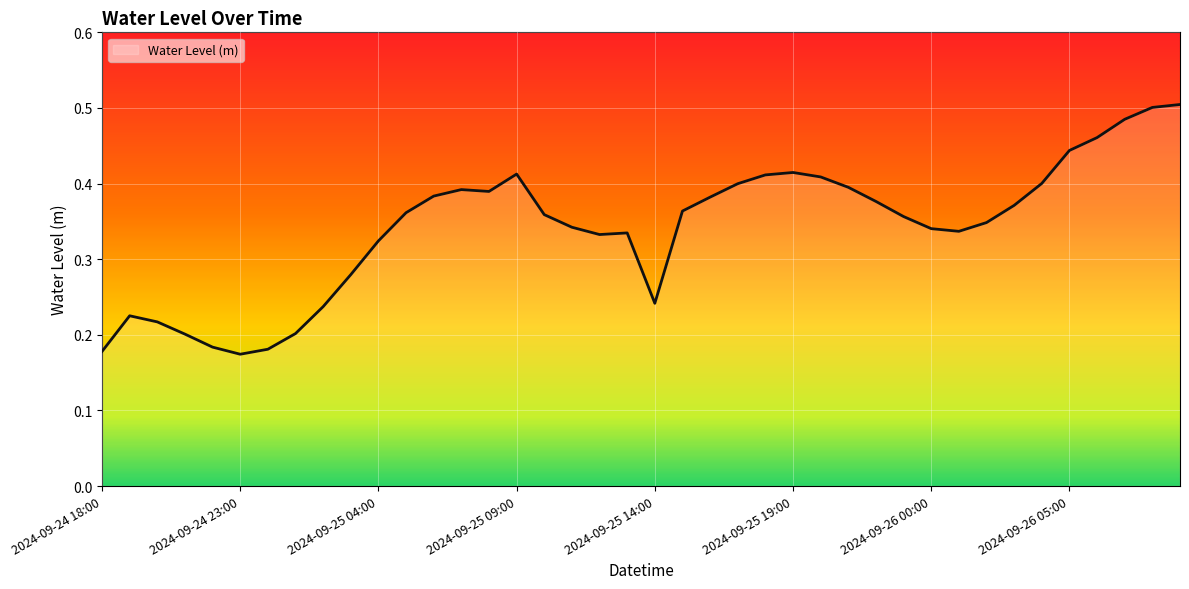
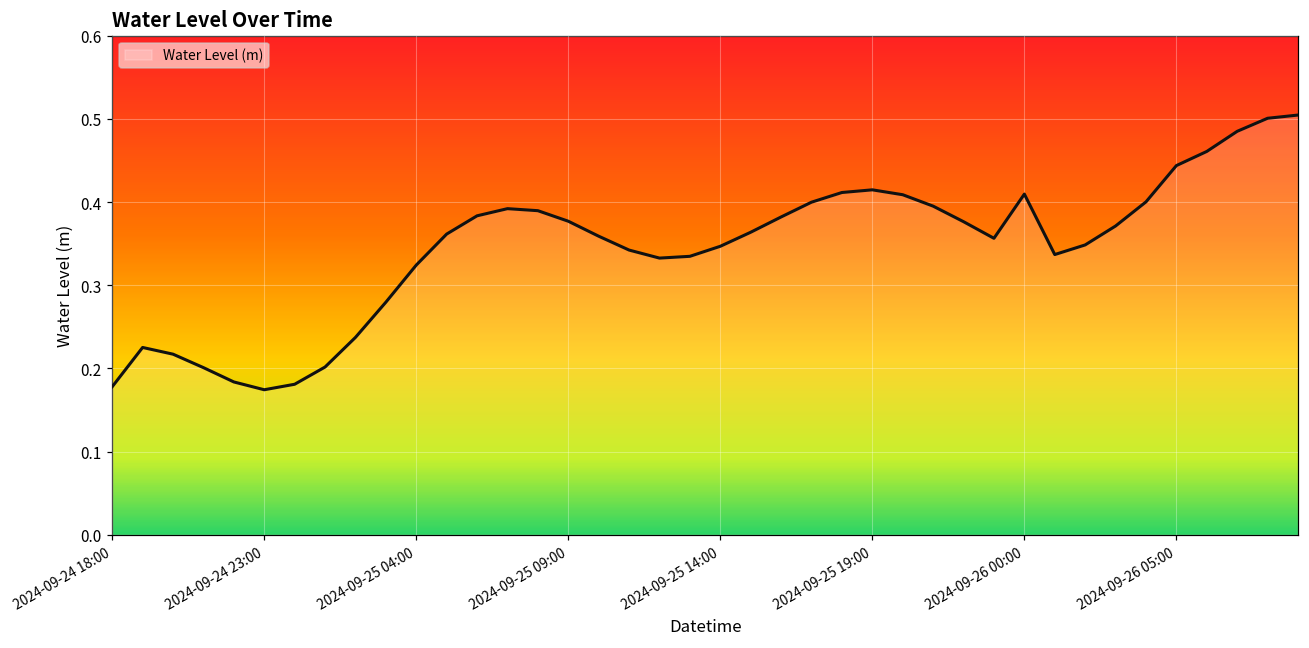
2024-09-25 09:00: 0.41 -> 0.38
2024-09-25 14:00: 0.24 -> 0.35
2024-09-26 00:00: 0.34 -> 0.41
